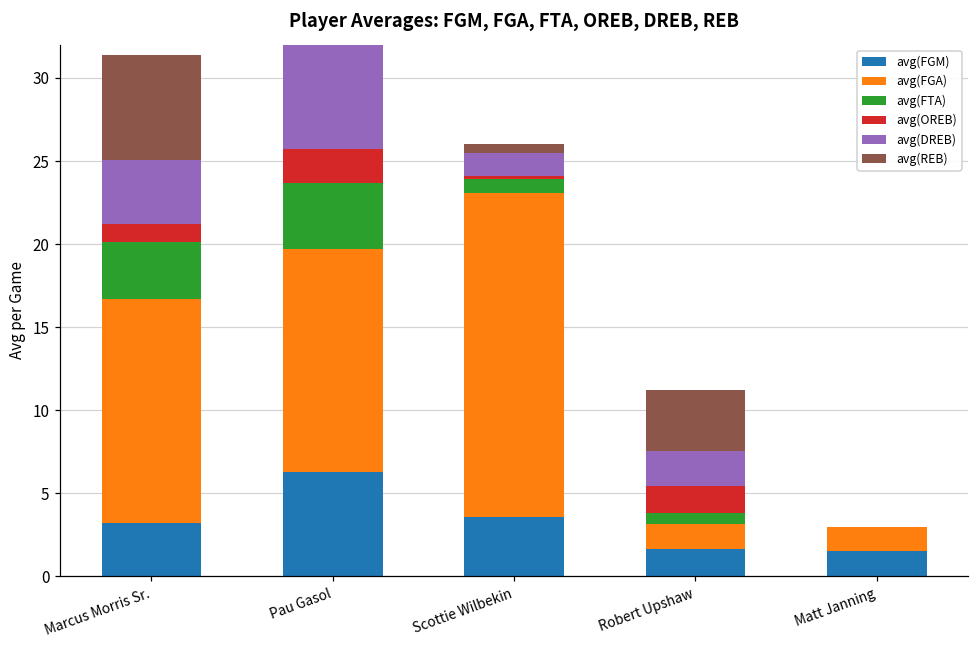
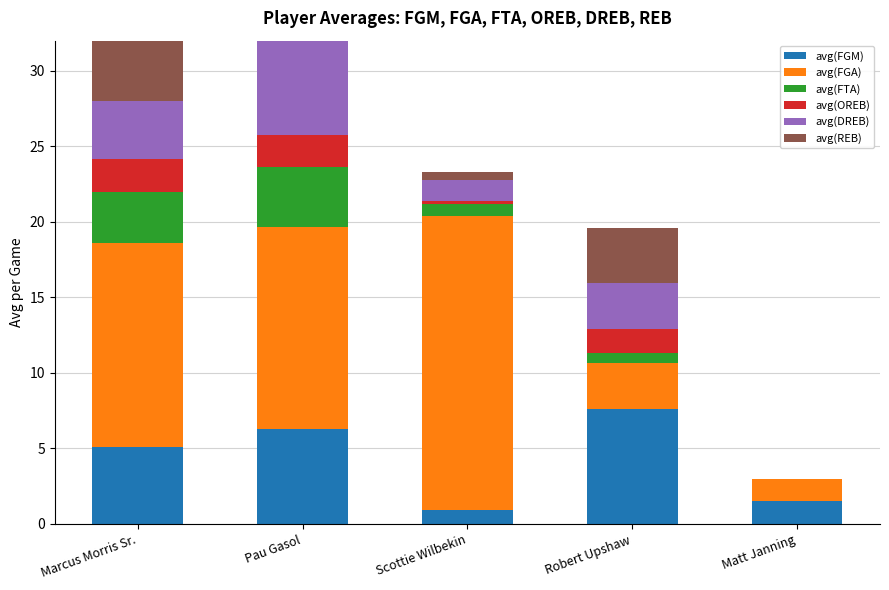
avg(FGM), Marcus Morris Sr.: 3.2 -> 5.1
avg(OREB), Marcus Morris Sr.: 1.1 -> 2.1
avg(FGM), Scottie Wilbekin: 3.6 -> 0.9
avg(FGM), Robert Upshaw: 1.7 -> 7.6
avg(FGA), Robert Upshaw: 1.5 -> 3.0
avg(DREB), Robert Upshaw: 2.1 -> 3.0
